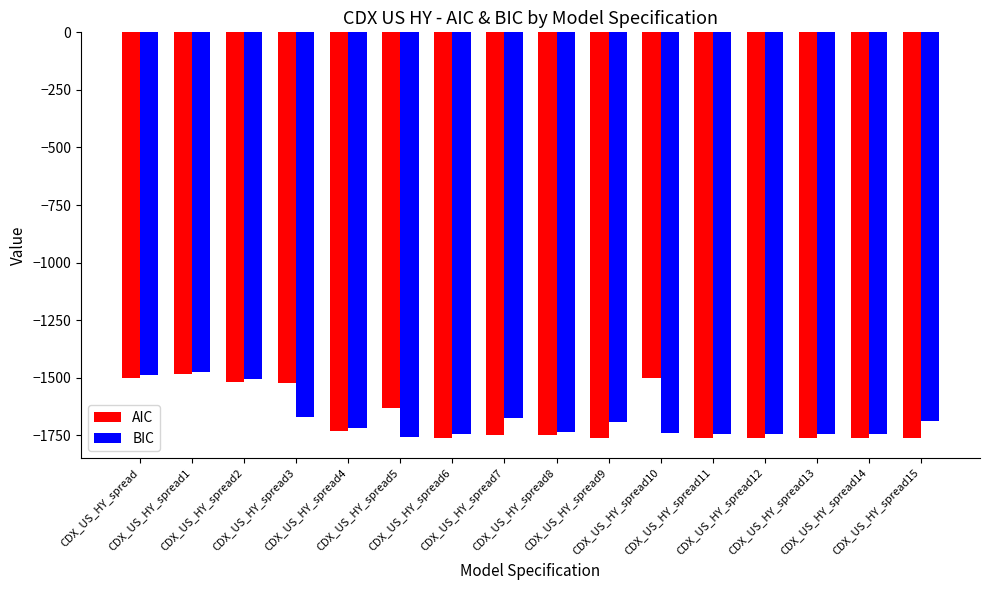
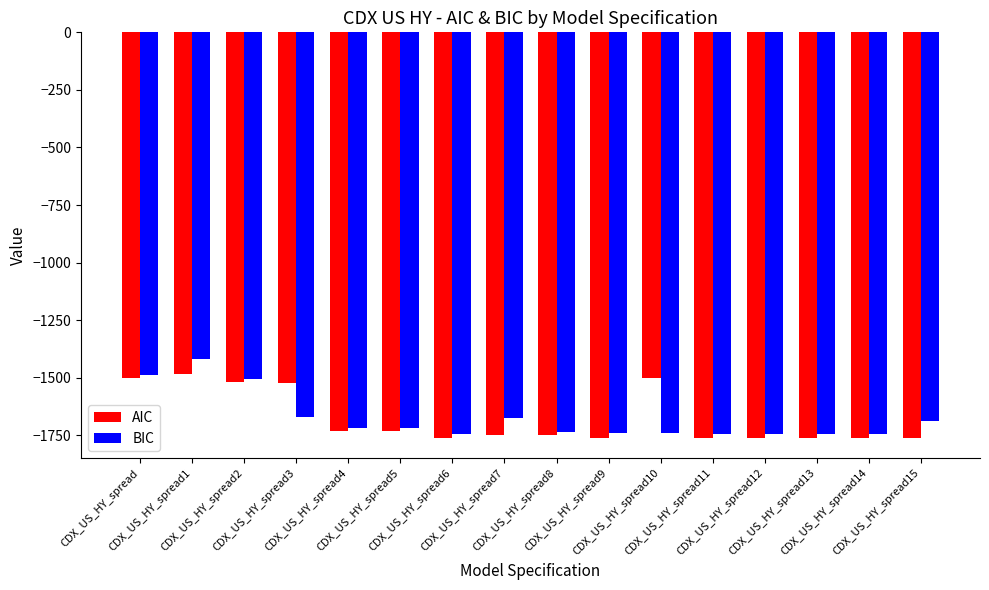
BIC, CDX_US_HY_spread1: -1470 -> -1420
AIC, CDX_US_HY_spread5: -1630 -> -1730
BIC, CDX_US_HY_spread5: -1760 -> -1720
BIC, CDX_US_HY_spread9: -1690 -> -1740
